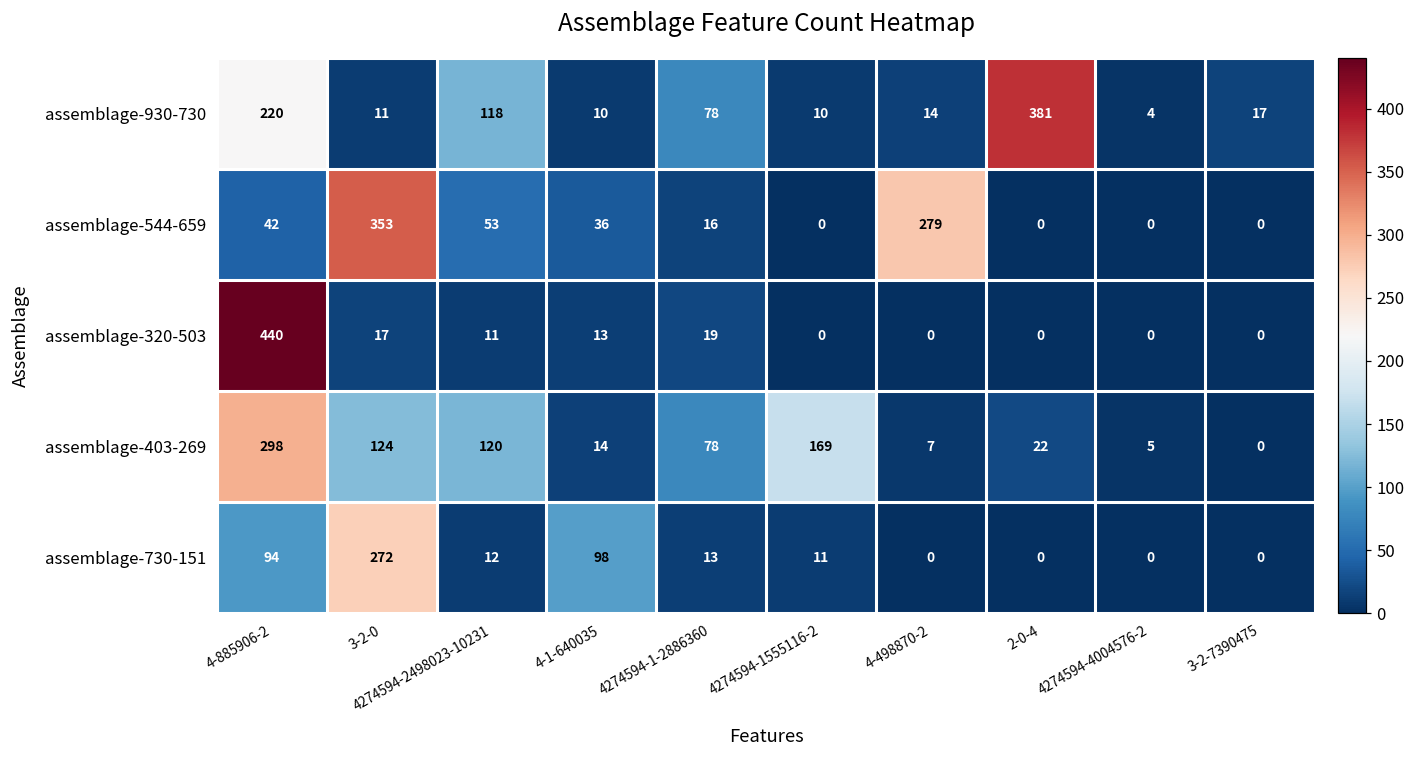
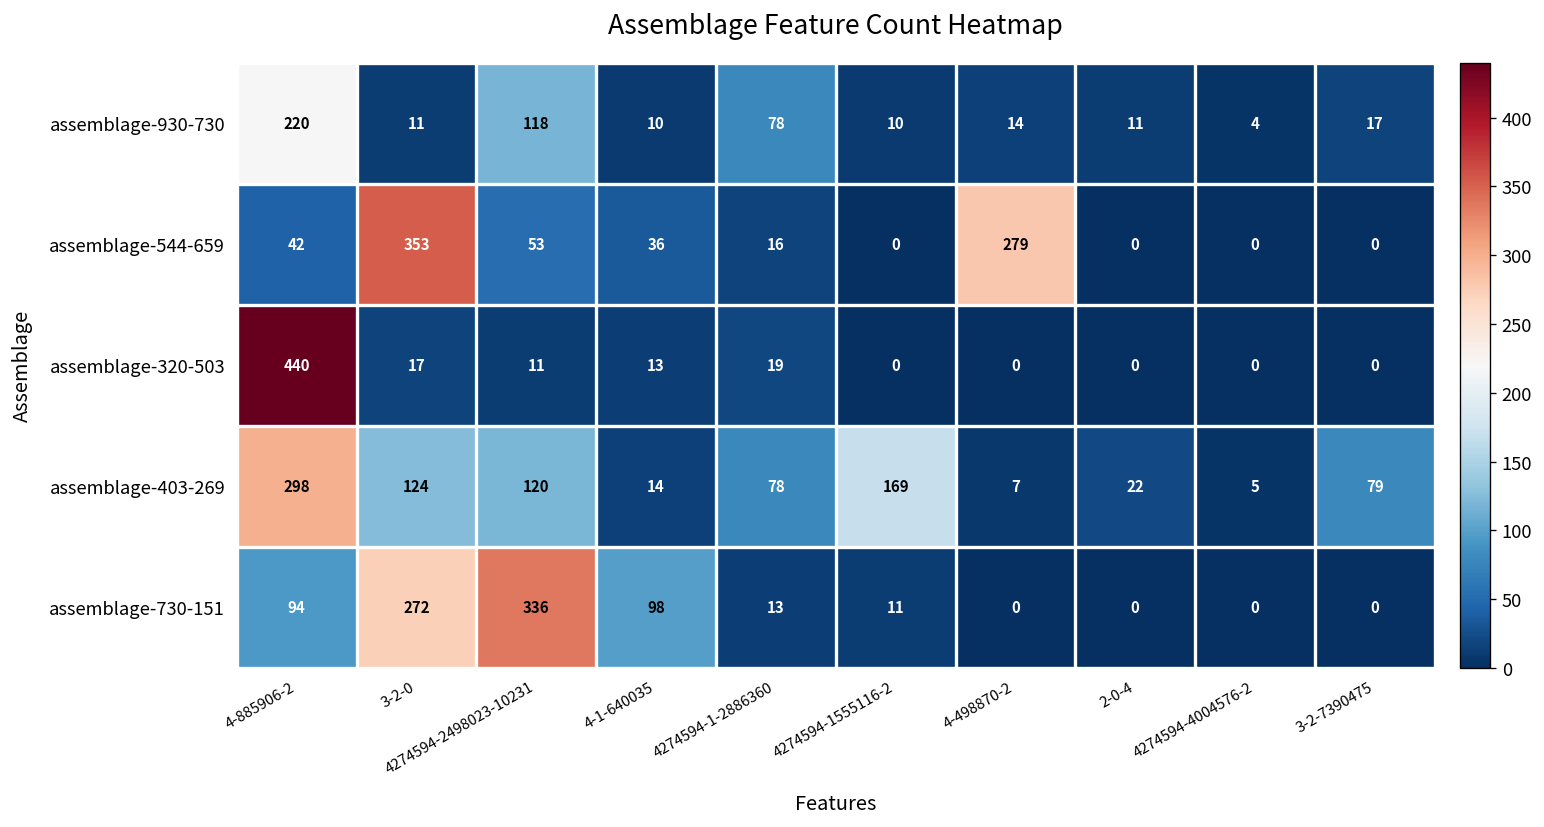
assemblage-930-730, 2-0-4: 381 -> 11
assemblage-403-269, 3-2-7390475: 0 -> 79
assemblage-730-151, 4274594-2498023-10231: 12 -> 336
